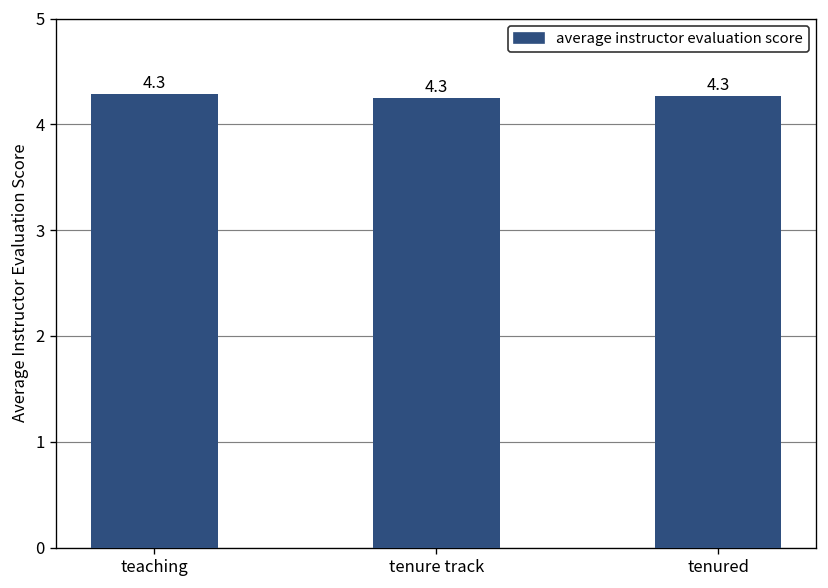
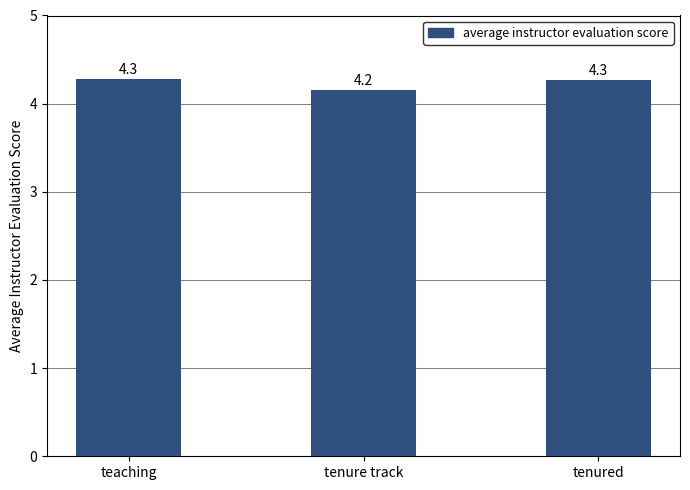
tenure track: 4.3 -> 4.2
